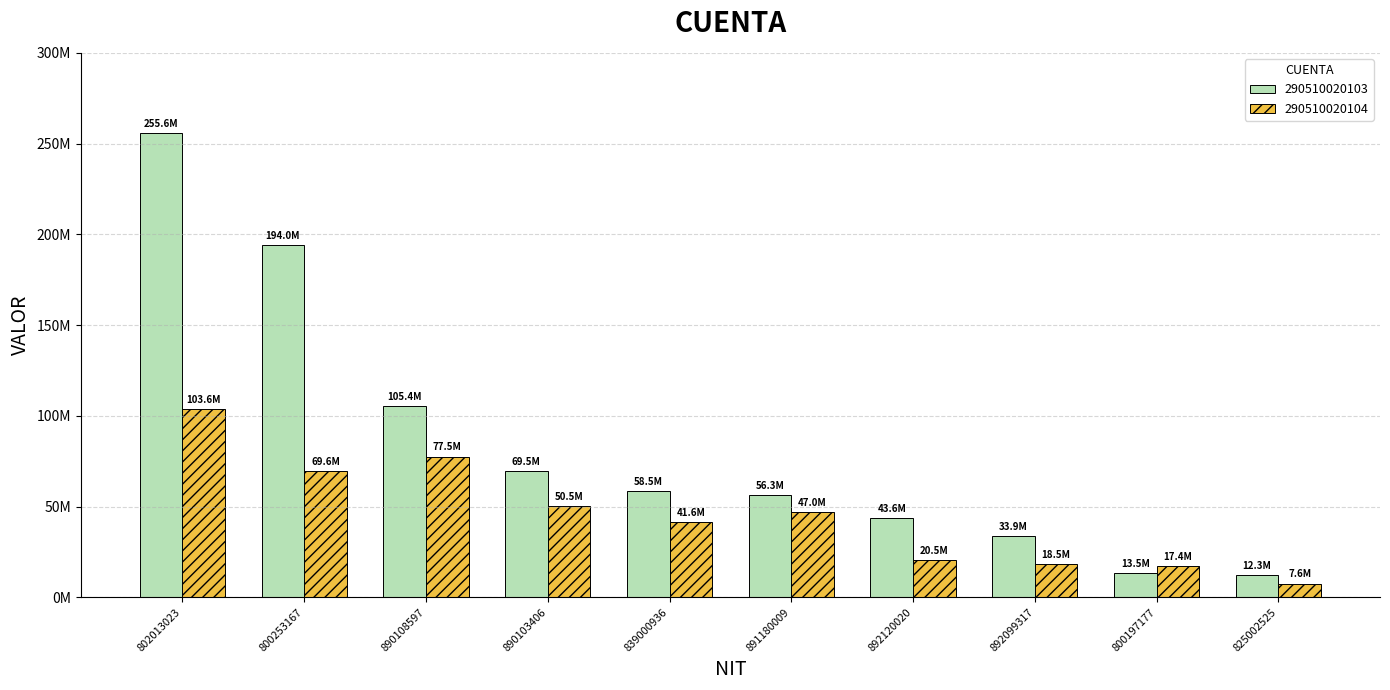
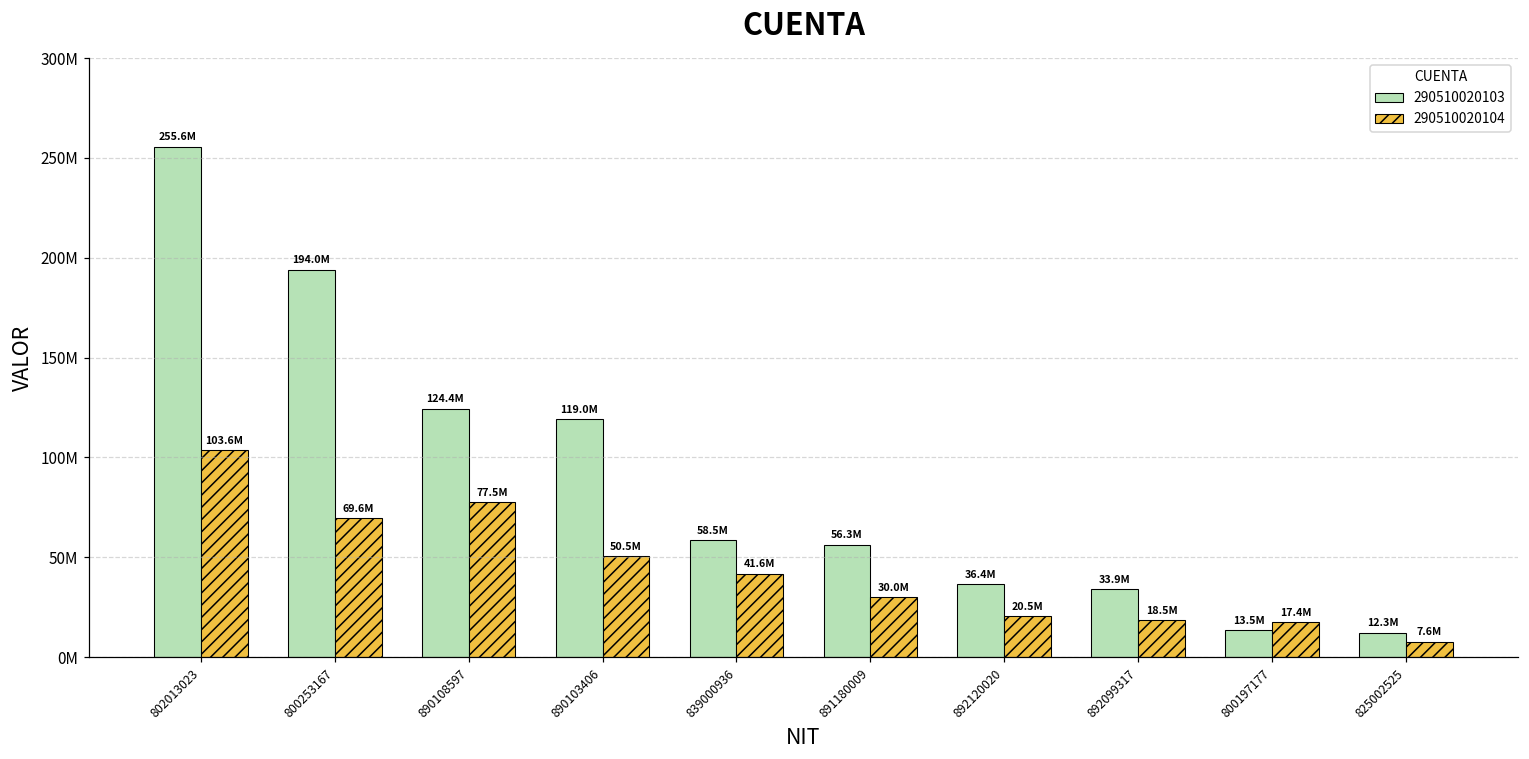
290510020103, 890108597: 105.4M -> 124.4M
290510020103, 890103406: 69.5M -> 119.0M
290510020104, 891180009: 47.0M -> 30.0M
290510020103, 892120020: 43.6M -> 36.4M
